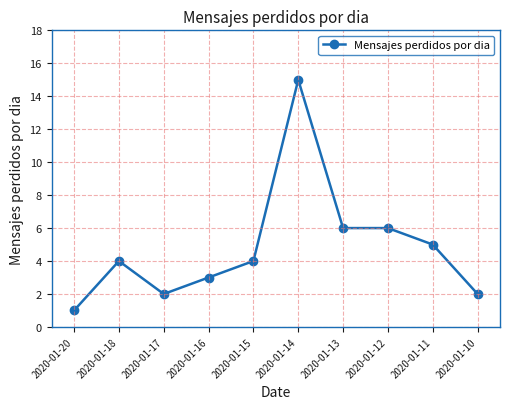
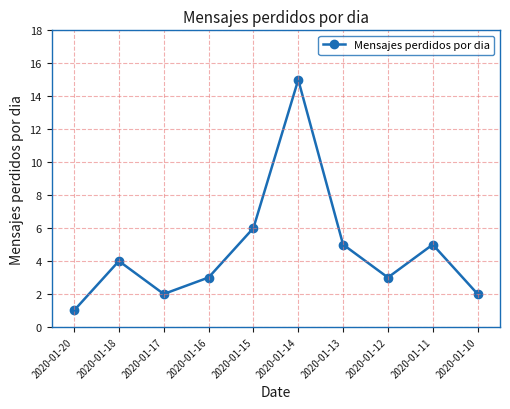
2020-01-15: 4 -> 6
2020-01-13: 6 -> 5
2020-01-12: 6 -> 3
